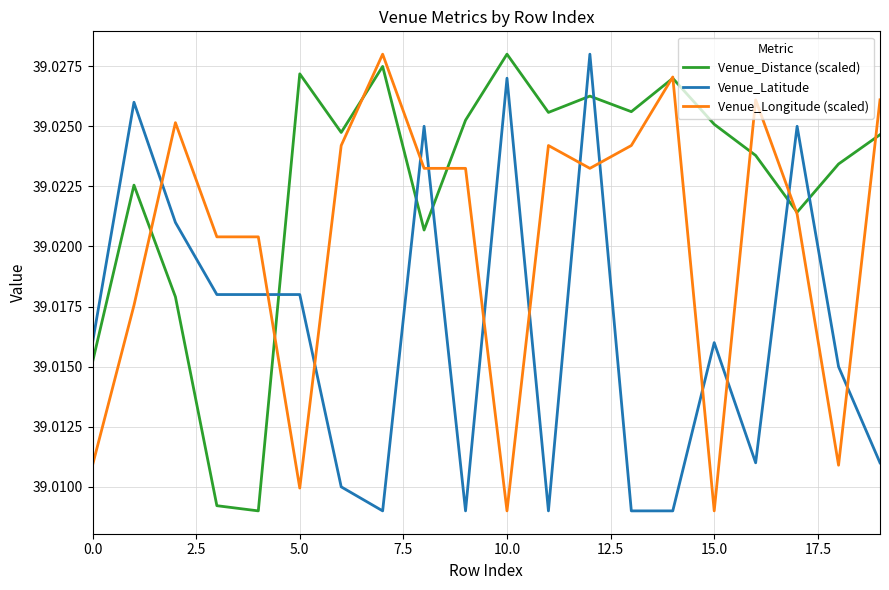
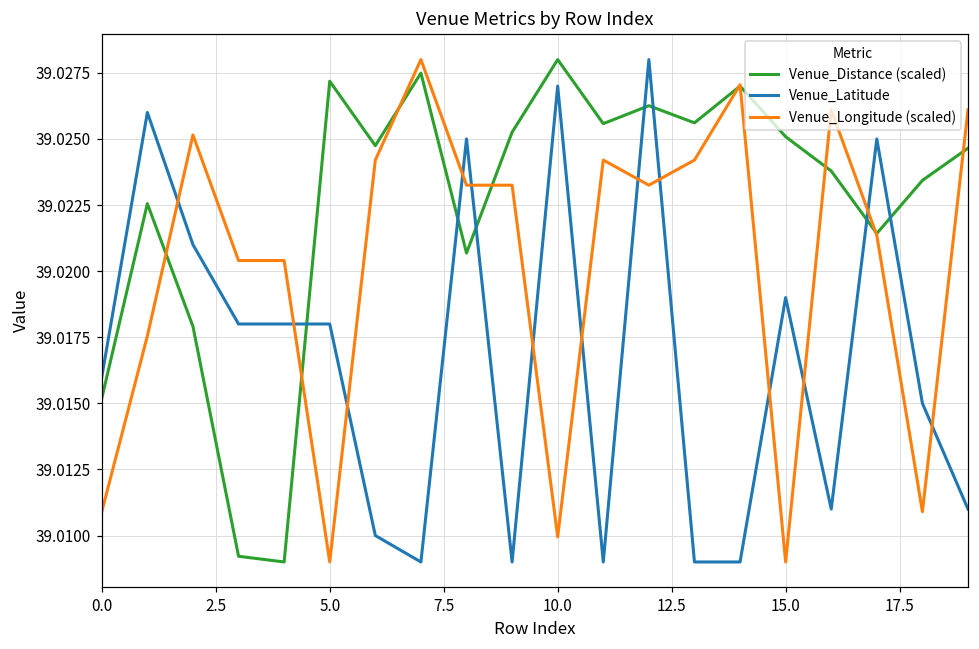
Venue_Longitude (scaled), 5.0: 39.0100 -> 39.0090
Venue_Longitude (scaled), 10.0: 39.0090 -> 39.0100
Venue_Latitude, 15.0: 39.016 -> 39.019
